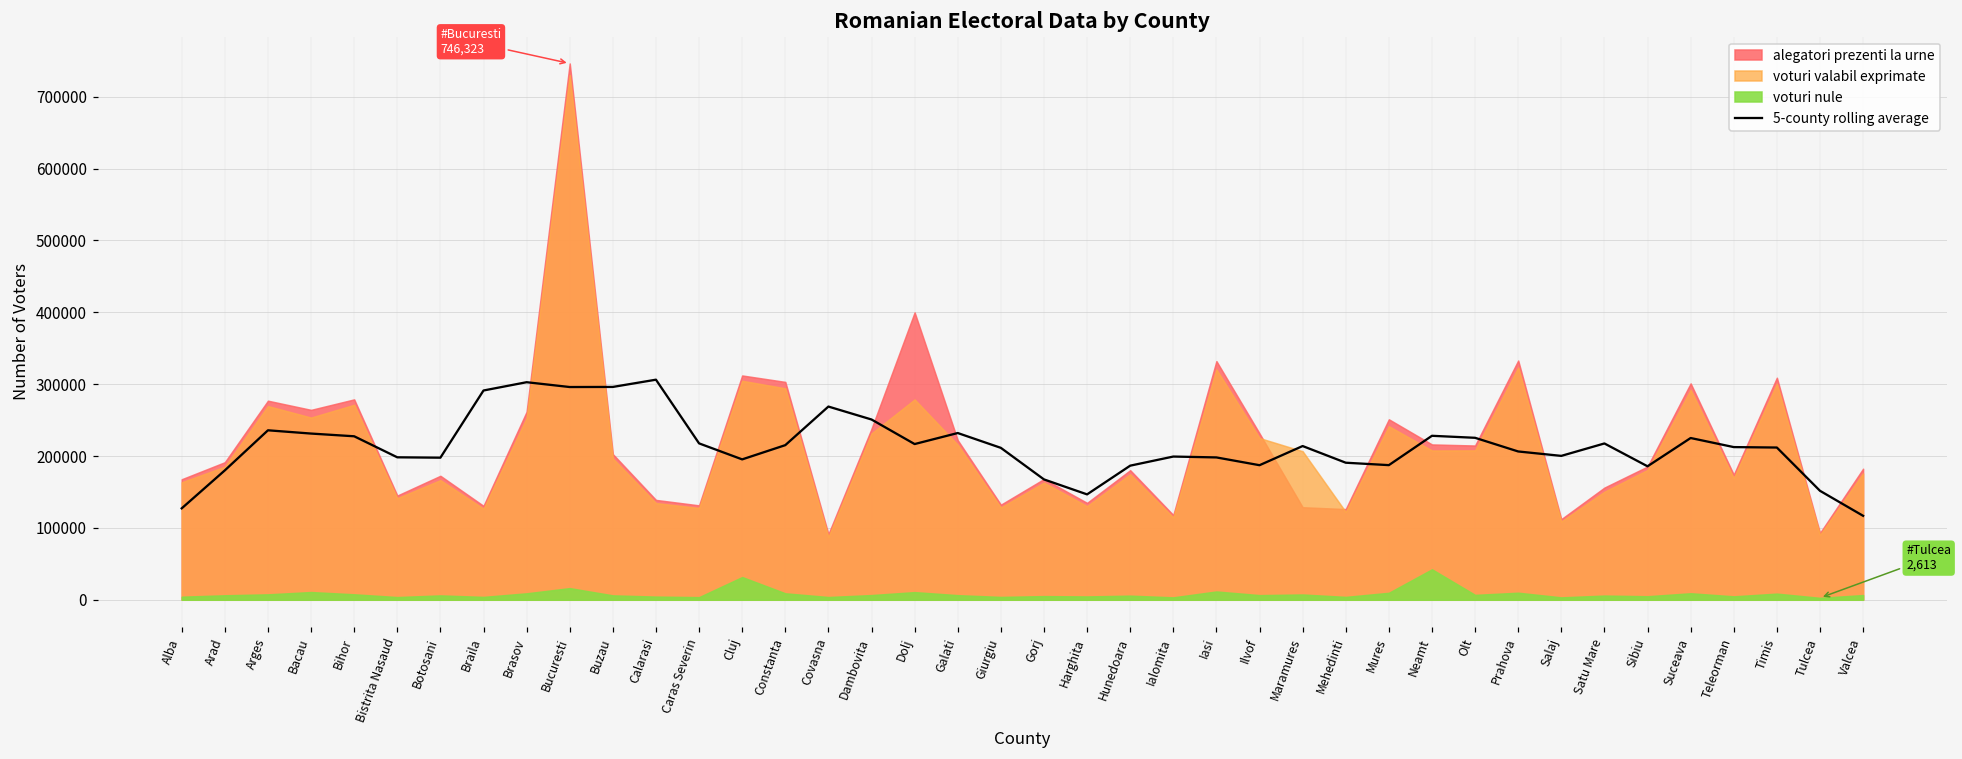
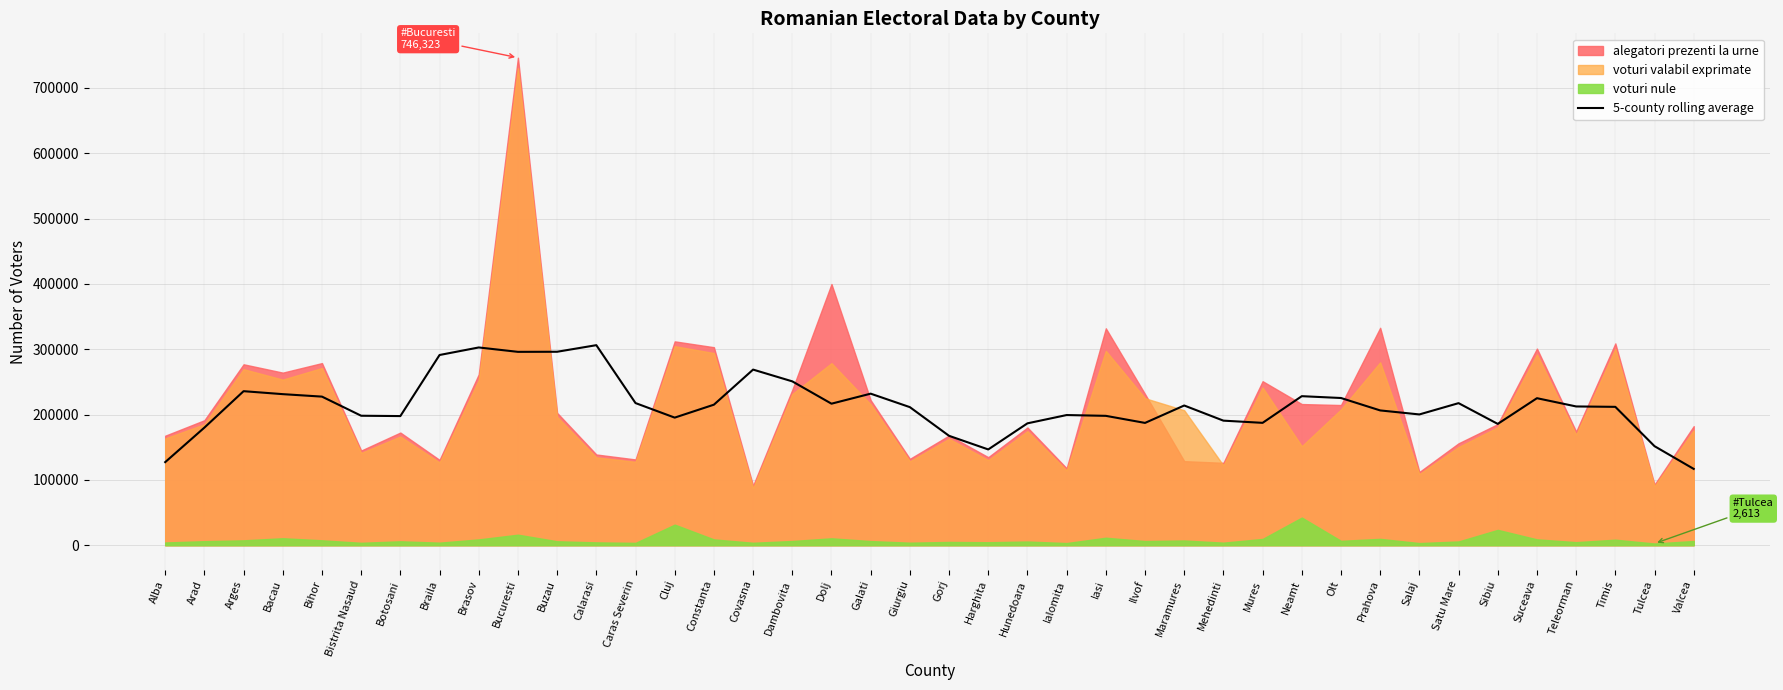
voturi valabil exprimate, Iasi: 320000 -> 300000
voturi valabil exprimate, Neamt: 210000 -> 150000
voturi valabil exprimate, Prahova: 320000 -> 280000
voturi nule, Sibiu: 0 -> 20000
